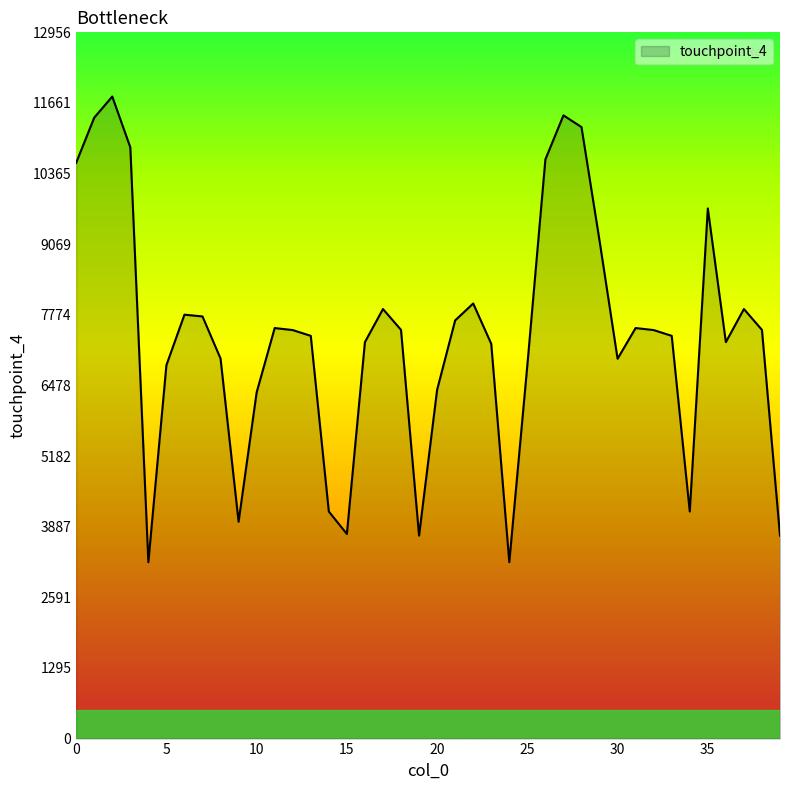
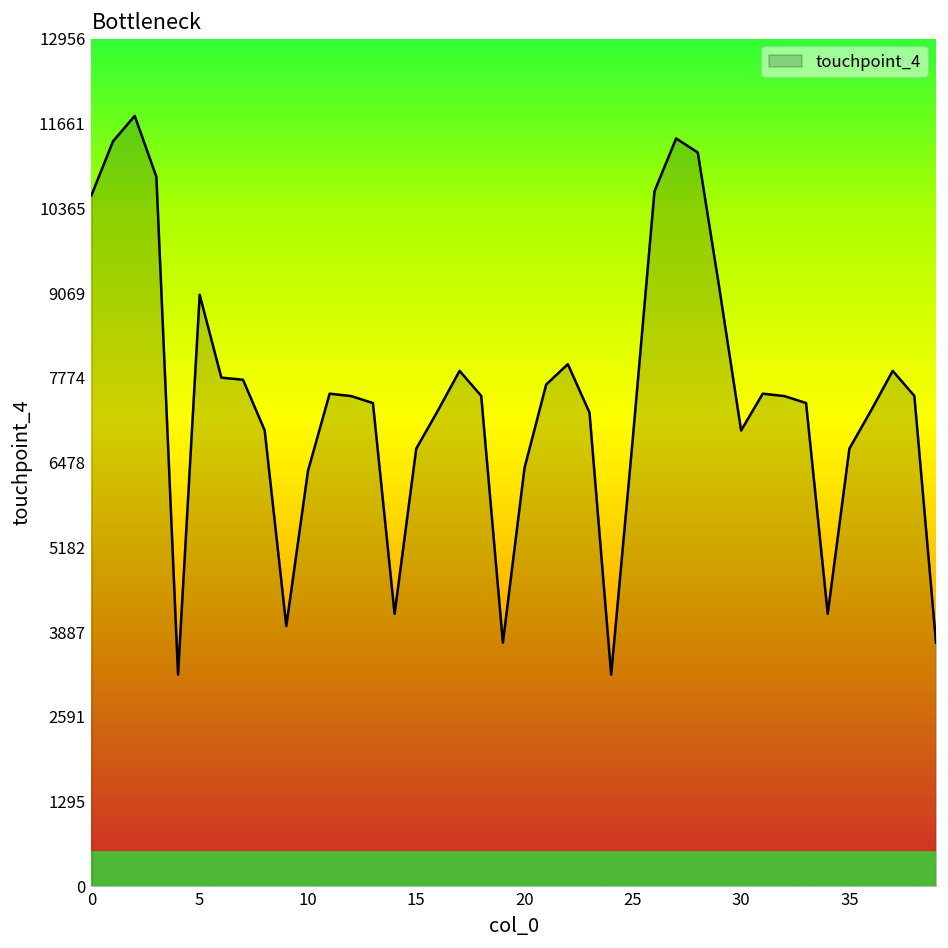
5: 6900 -> 9000
15: 3800 -> 6700
35: 9700 -> 6700
